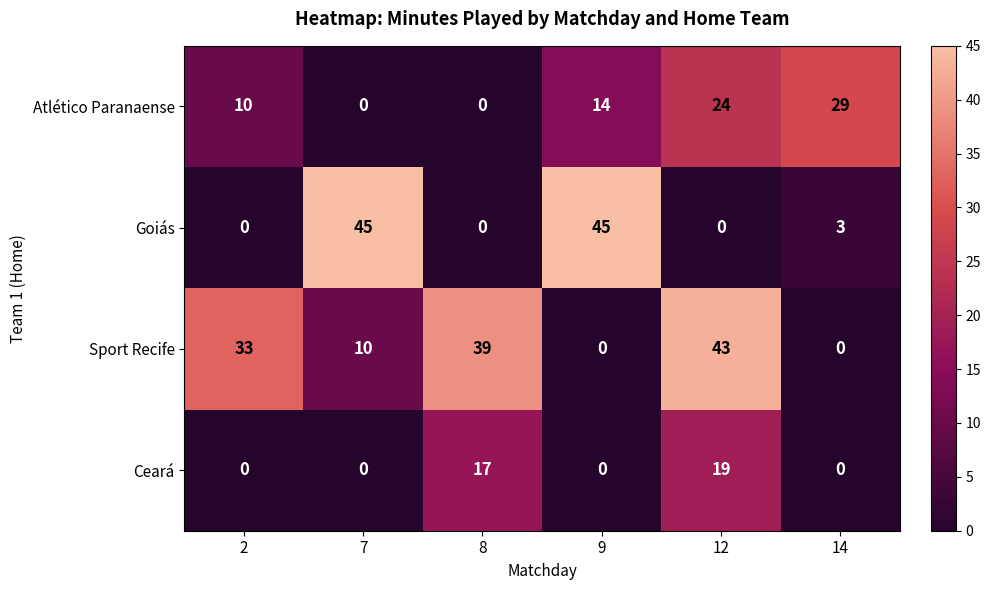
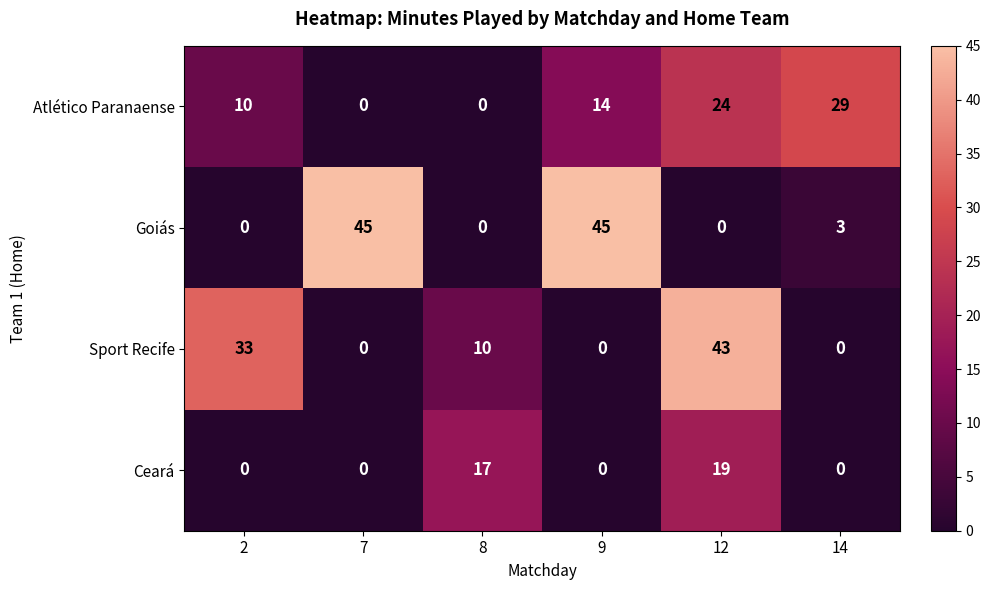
Sport Recife, 7: 10 -> 0
Sport Recife, 8: 39 -> 10
